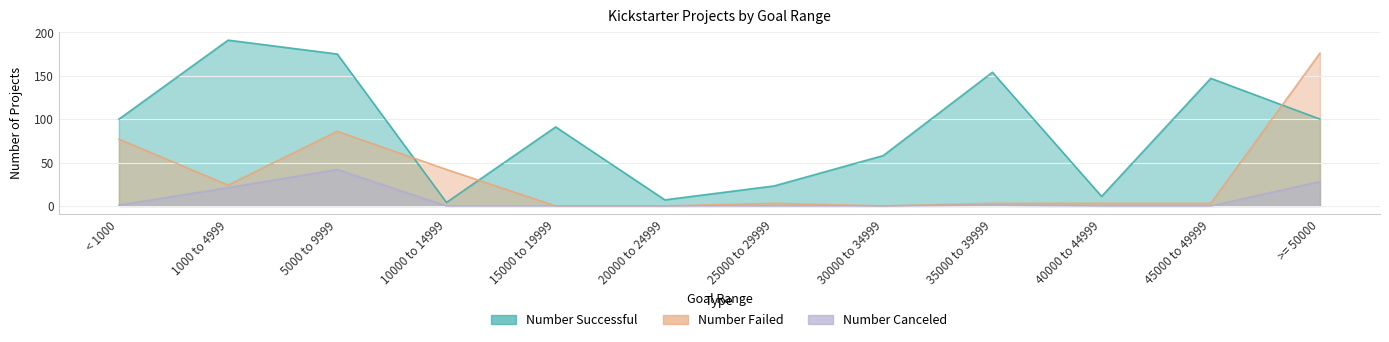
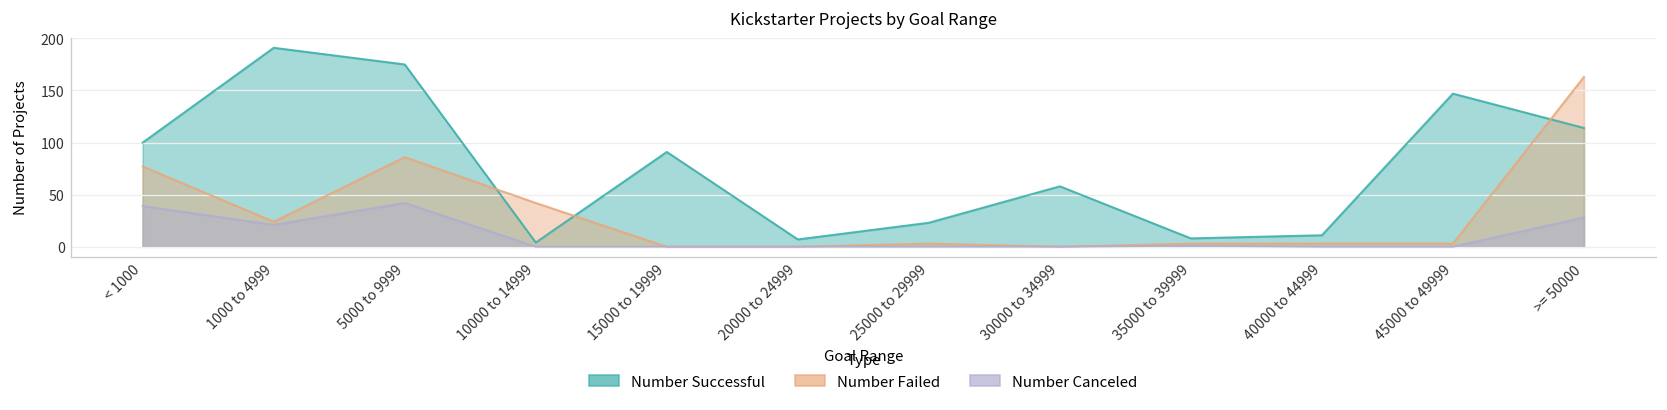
Number Canceled, < 1000: 0 -> 40
Number Successful, 35000 to 39999: 150 -> 10
Number Successful, >= 50000: 100 -> 110
Number Failed, >= 50000: 180 -> 160
